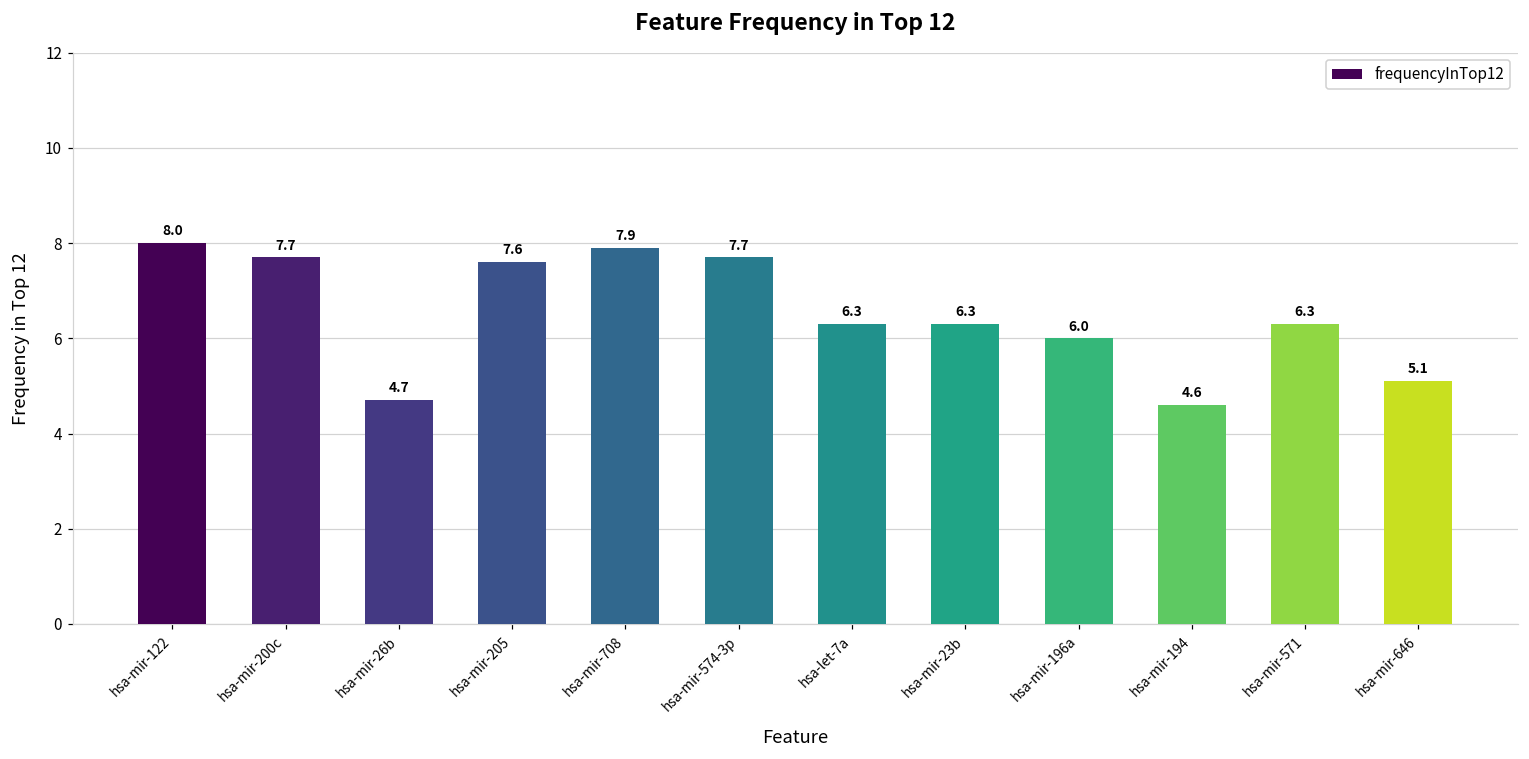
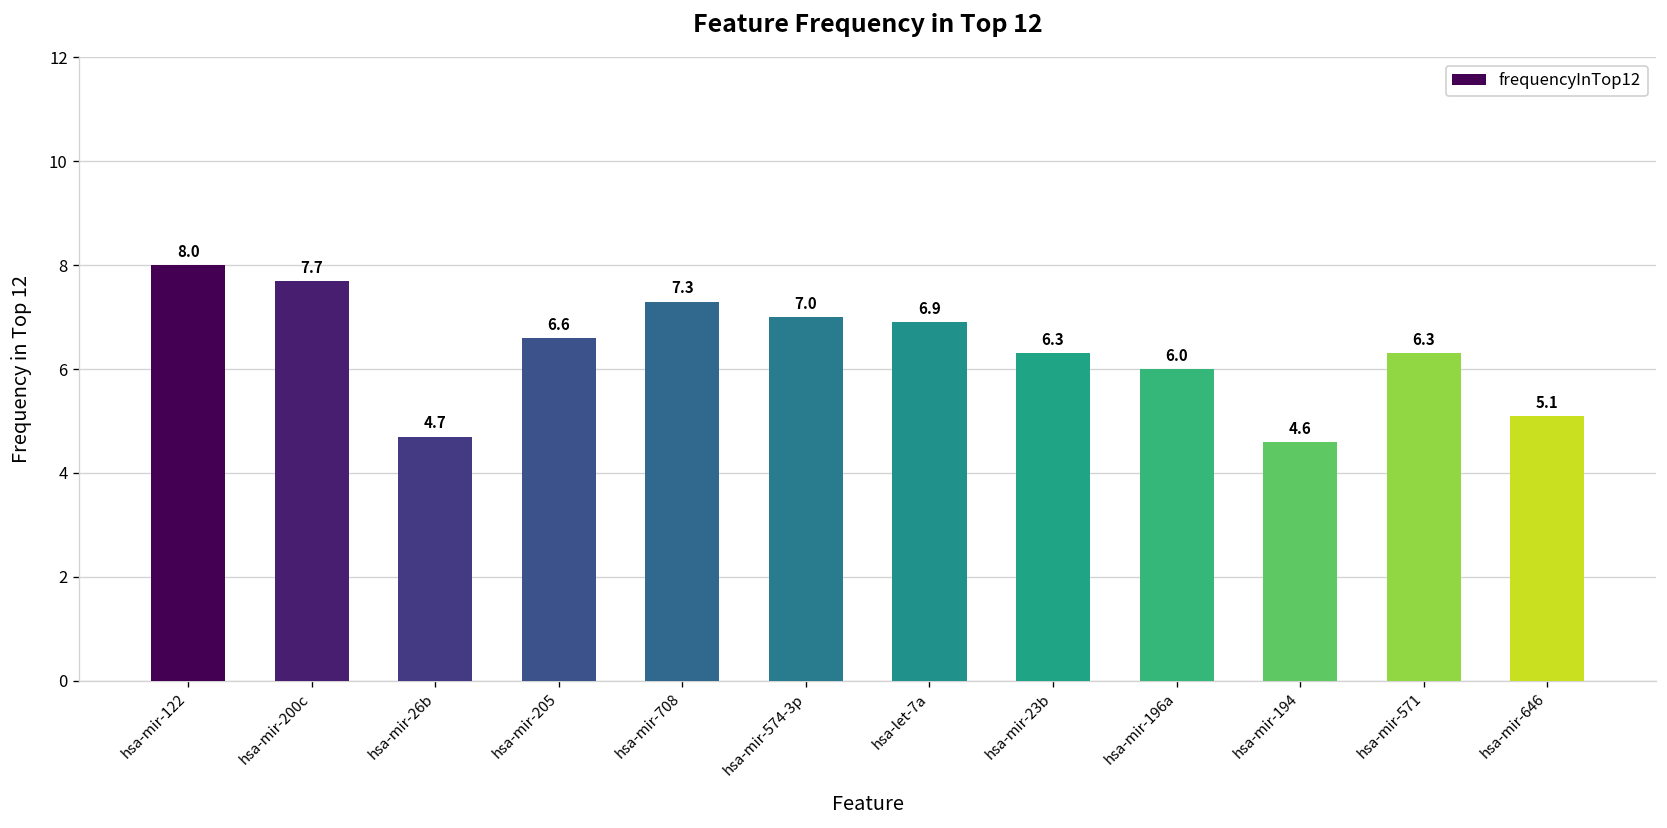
hsa-mir-205: 7.6 -> 6.6
hsa-mir-708: 7.9 -> 7.3
hsa-mir-574-3p: 7.7 -> 7.0
hsa-let-7a: 6.3 -> 6.9
